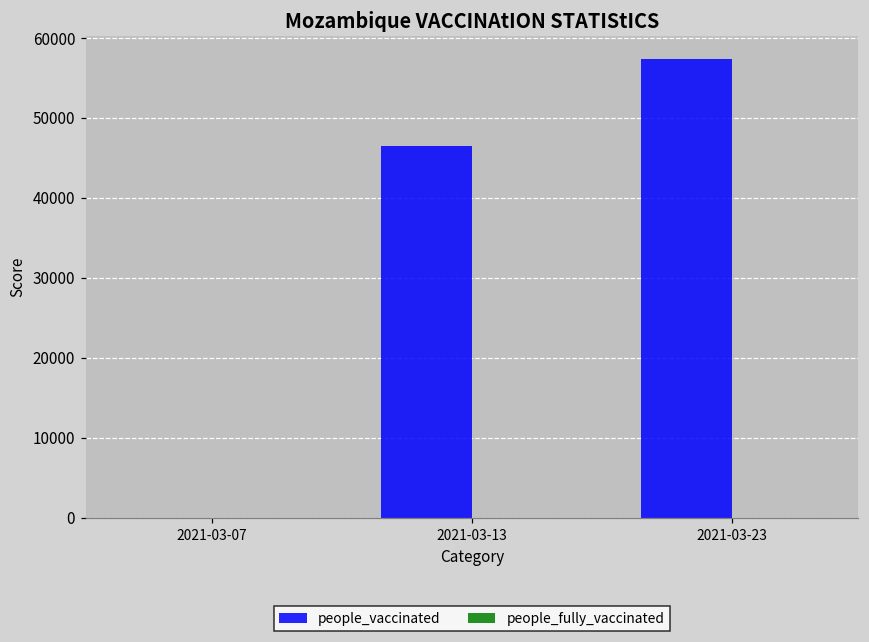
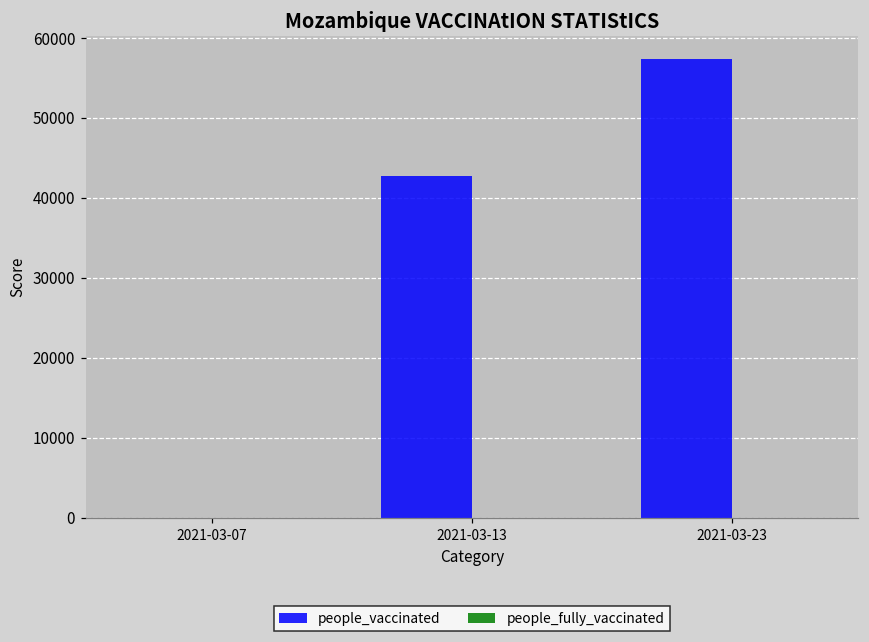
people_vaccinated, 2021-03-13: 46000 -> 43000
